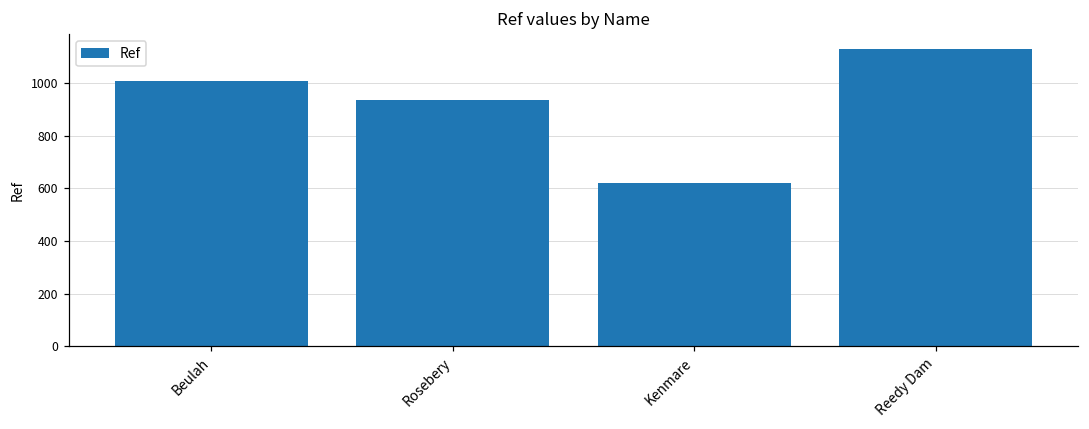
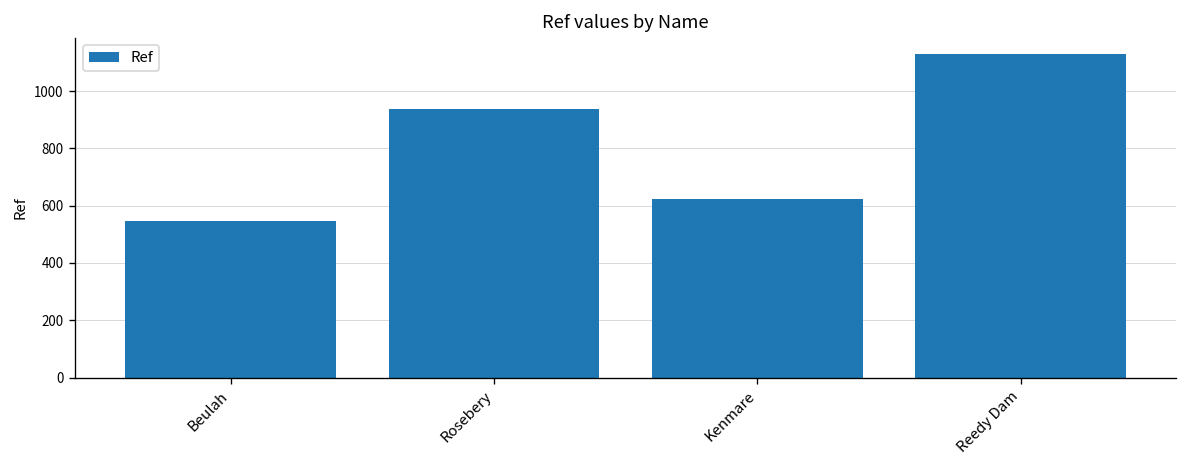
Beulah: 1010 -> 550
